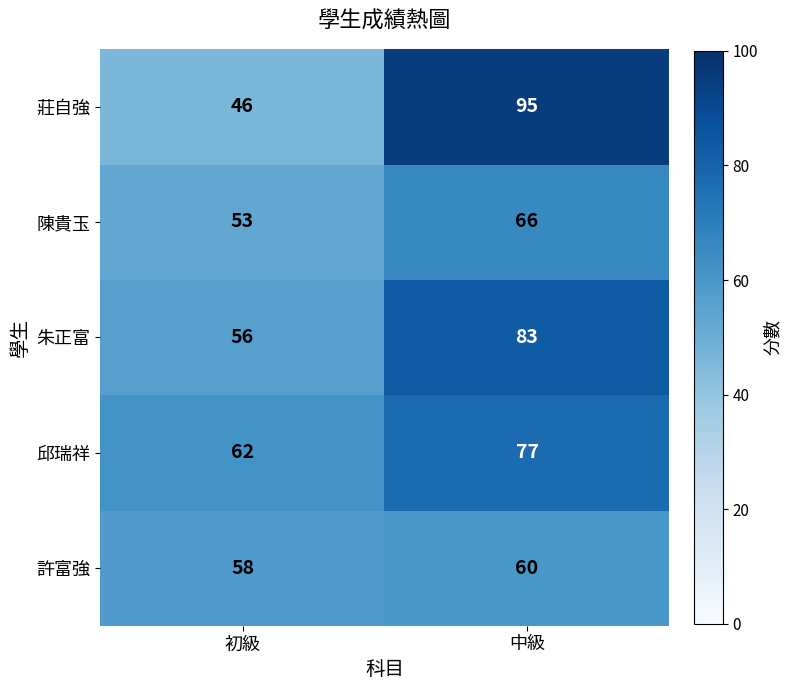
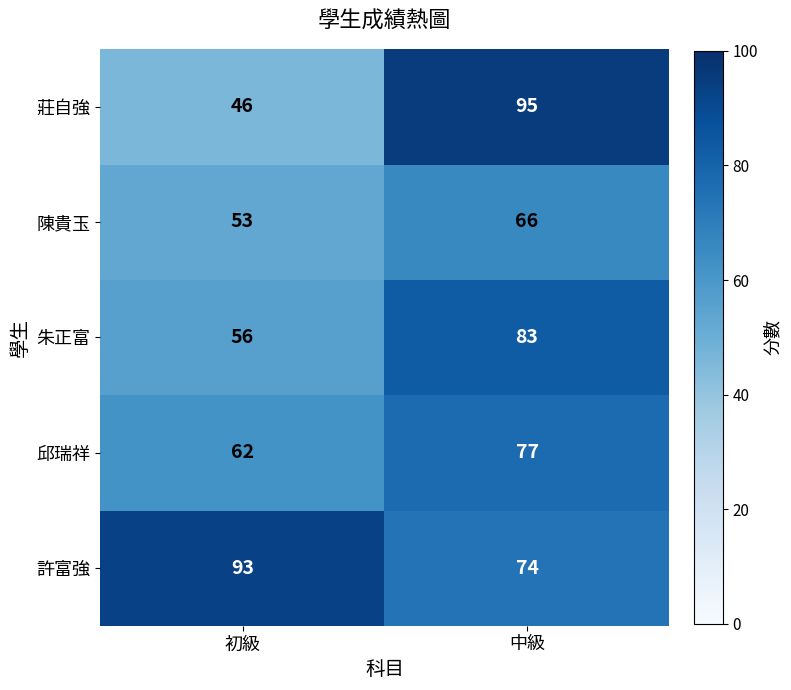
許富強, 初級: 58 -> 93
許富強, 中級: 60 -> 74
